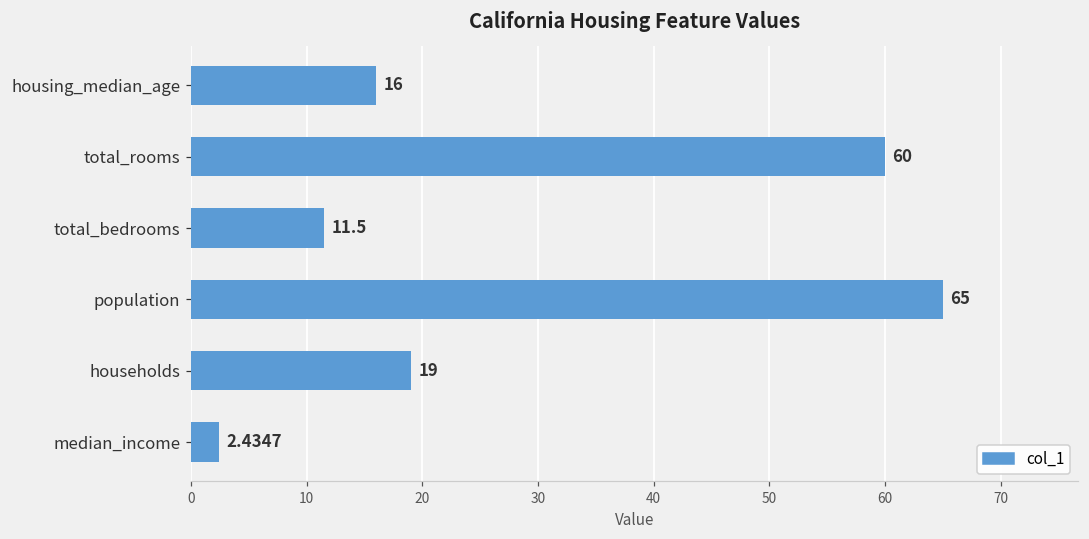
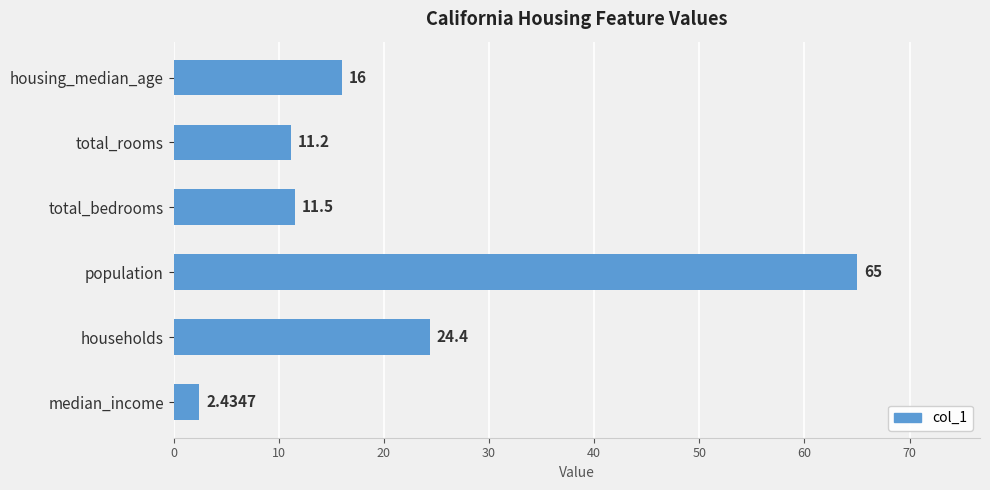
total_rooms: 60 -> 11.2
households: 19 -> 24.4
